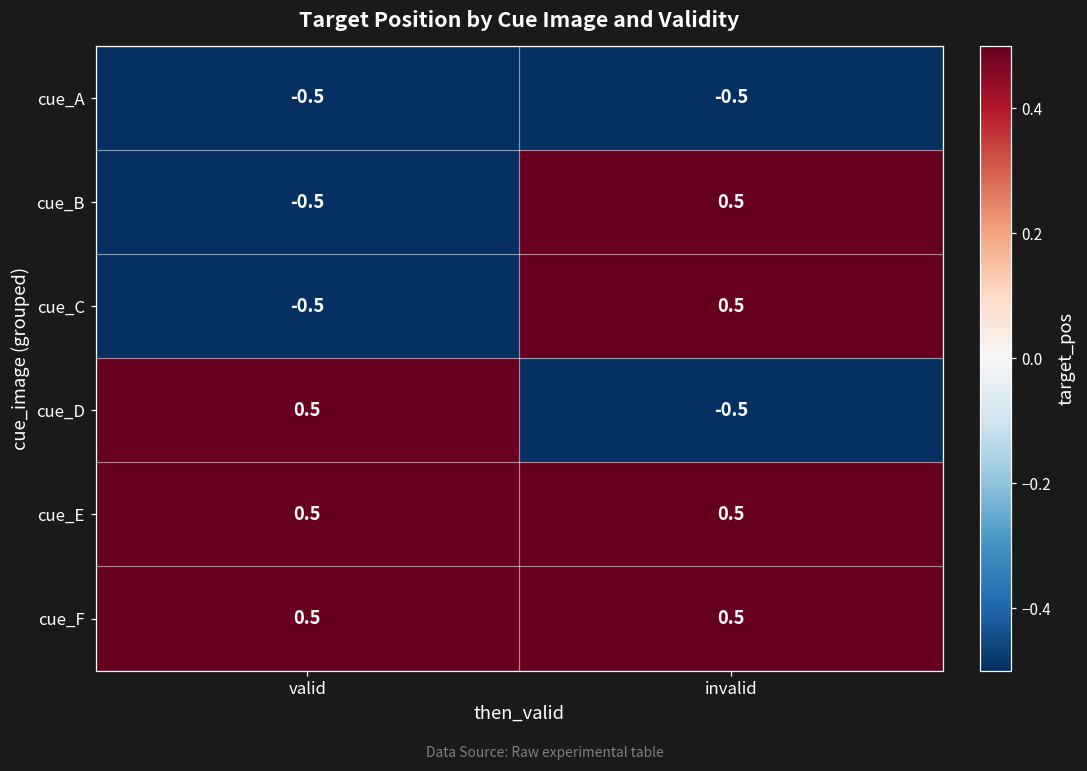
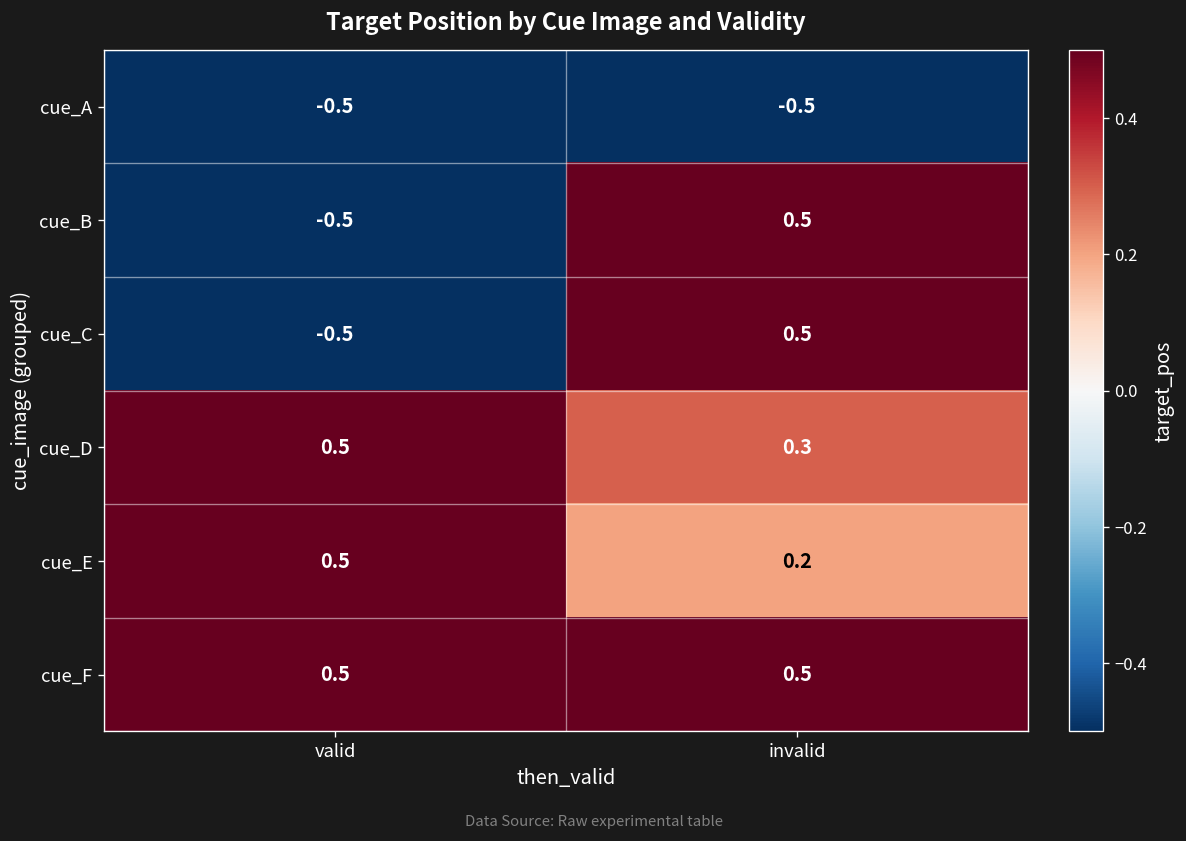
cue_D, invalid: -0.5 -> 0.3
cue_E, invalid: 0.5 -> 0.2
